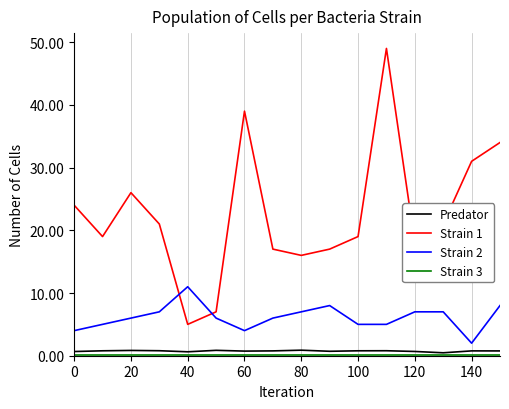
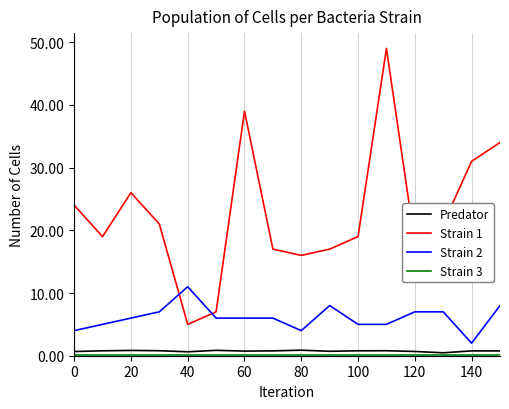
Strain 2, 60: 4 -> 6
Strain 2, 80: 7 -> 4
